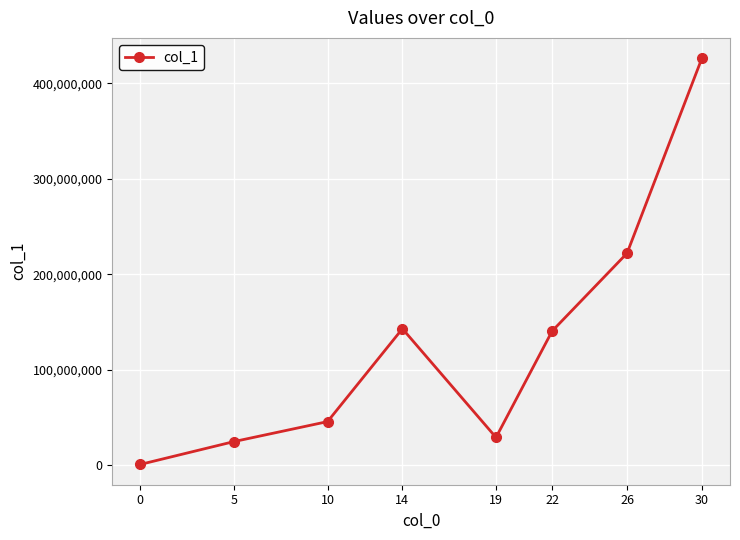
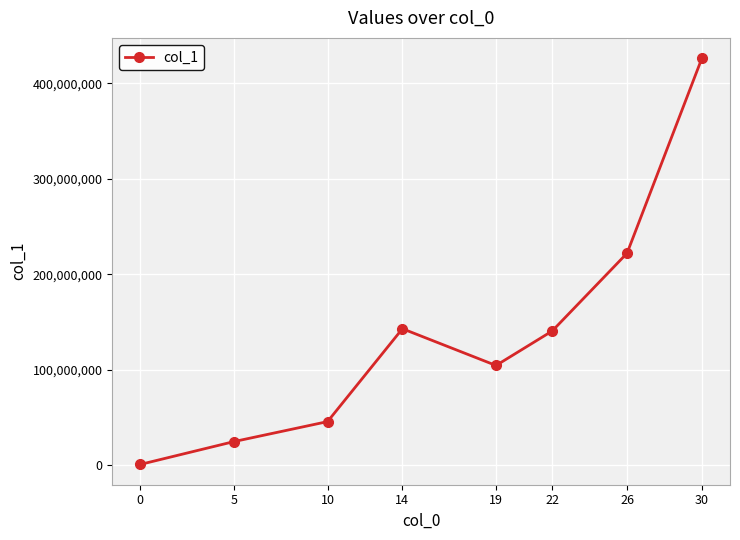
19: 30,000,000 -> 100,000,000
